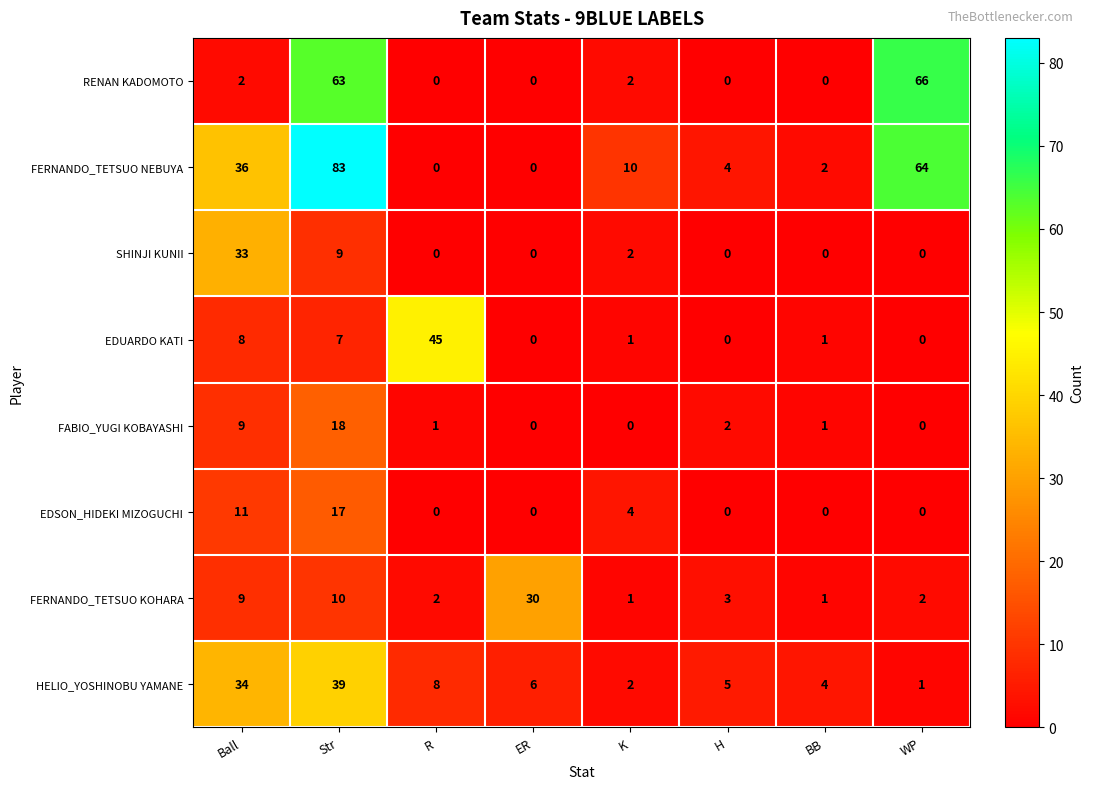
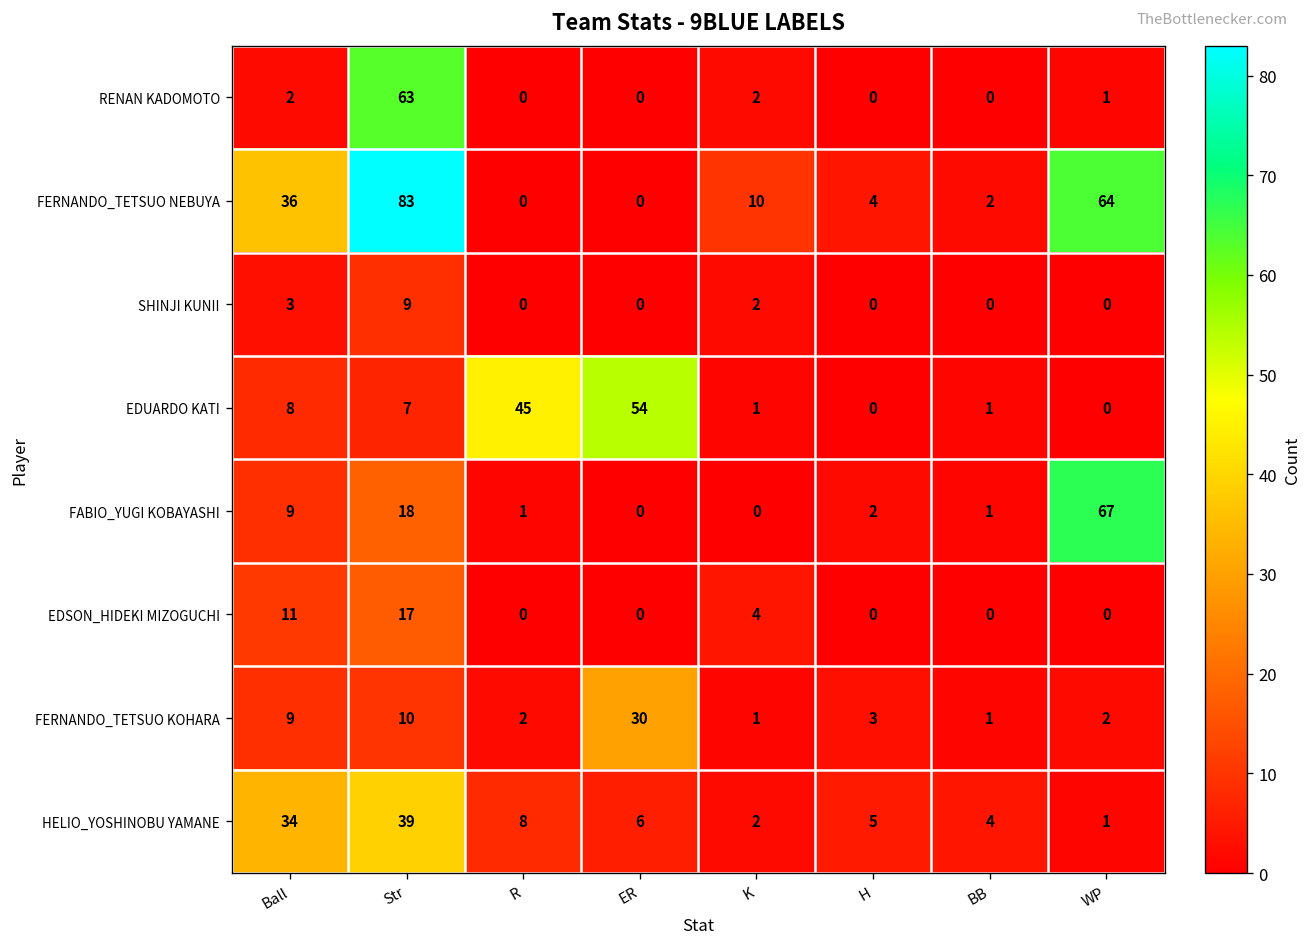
RENAN KADOMOTO, WP: 66 -> 1
SHINJI KUNII, Ball: 33 -> 3
EDUARDO KATI, ER: 0 -> 54
FABIO_YUGI KOBAYASHI, WP: 0 -> 67
